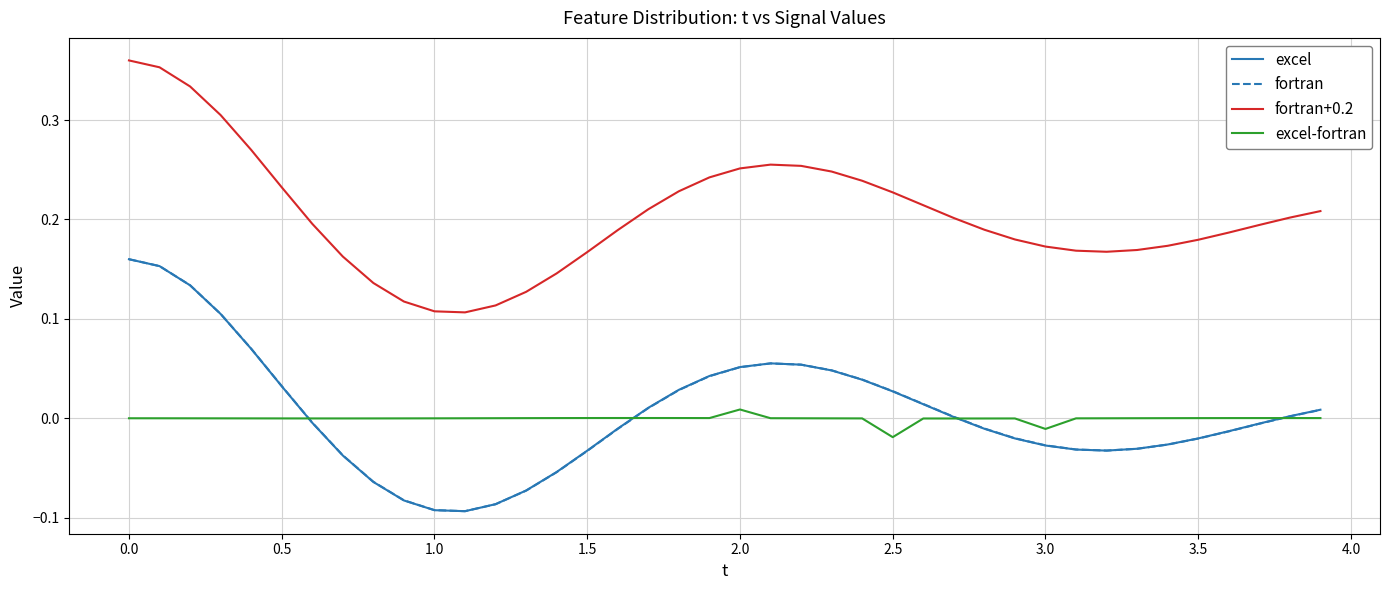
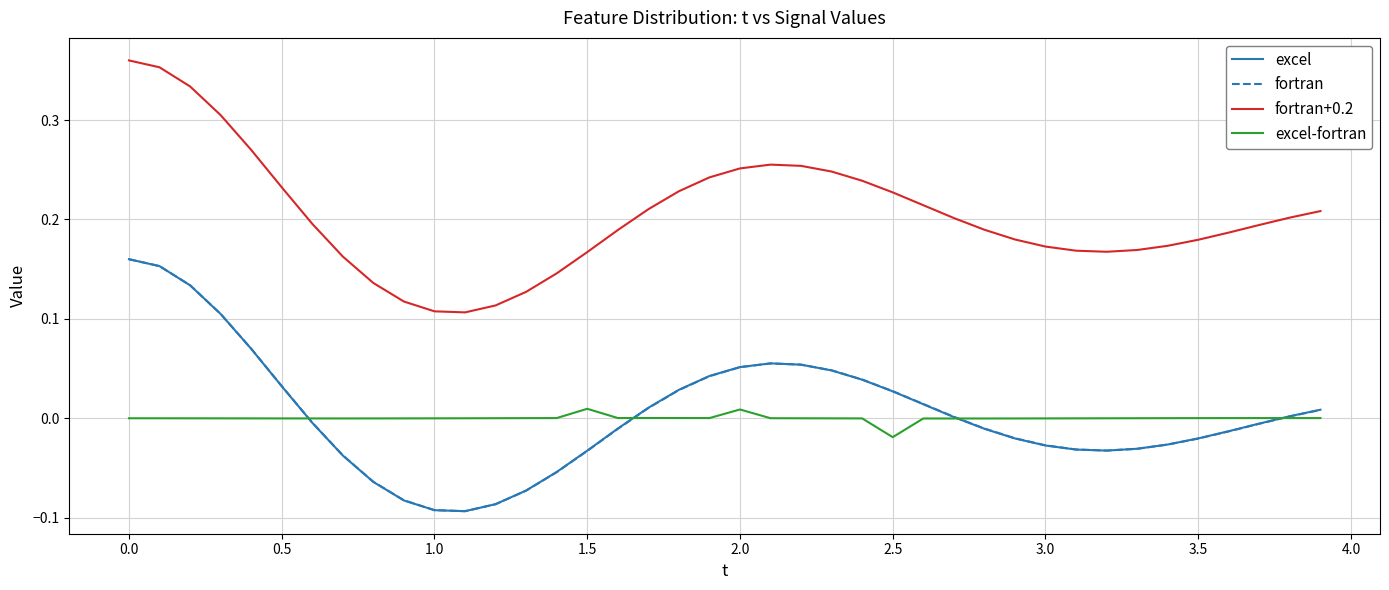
excel-fortran, 1.5: 0.00 -> 0.01
excel-fortran, 3.0: -0.01 -> 0.00
